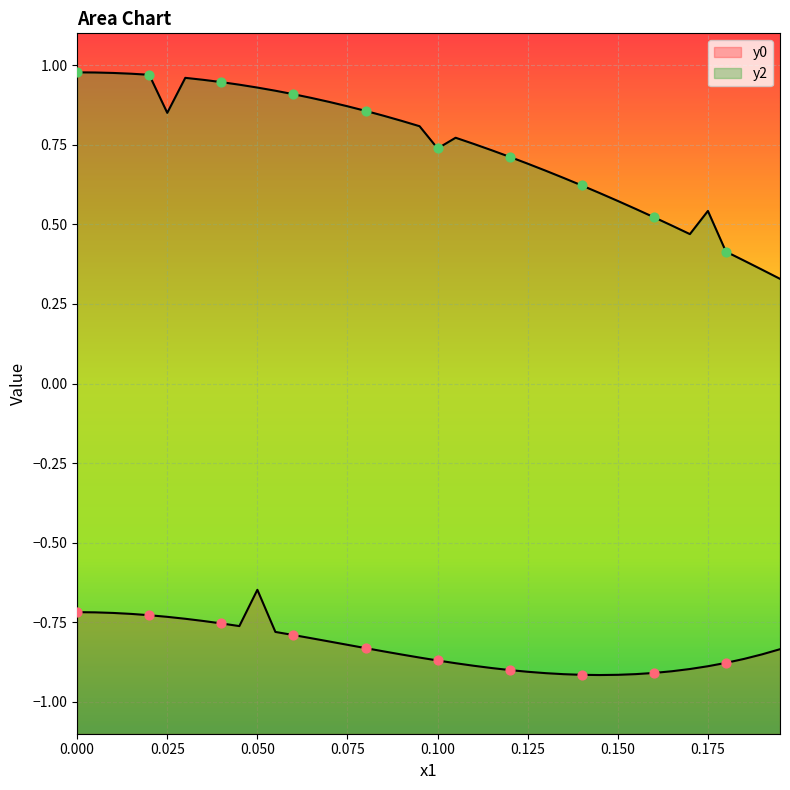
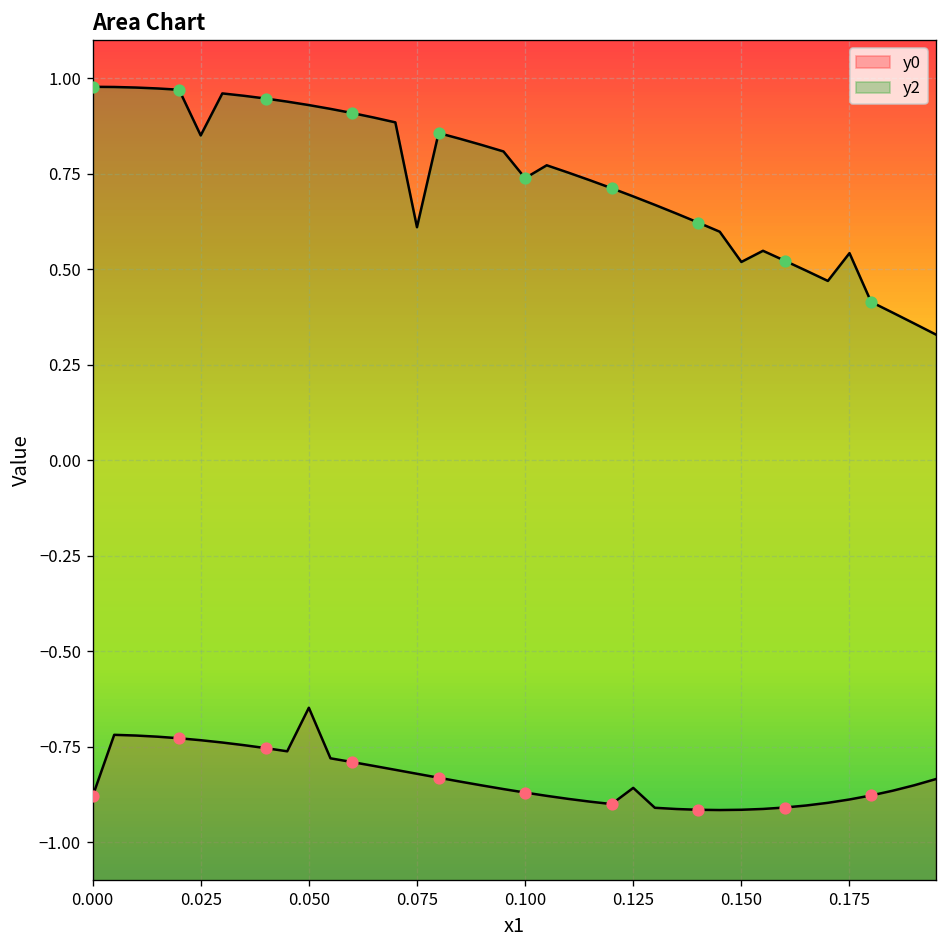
y0, 0.000: -0.72 -> -0.88
y2, 0.075: 0.87 -> 0.61
y0, 0.125: -0.91 -> -0.86
y2, 0.150: 0.57 -> 0.52
